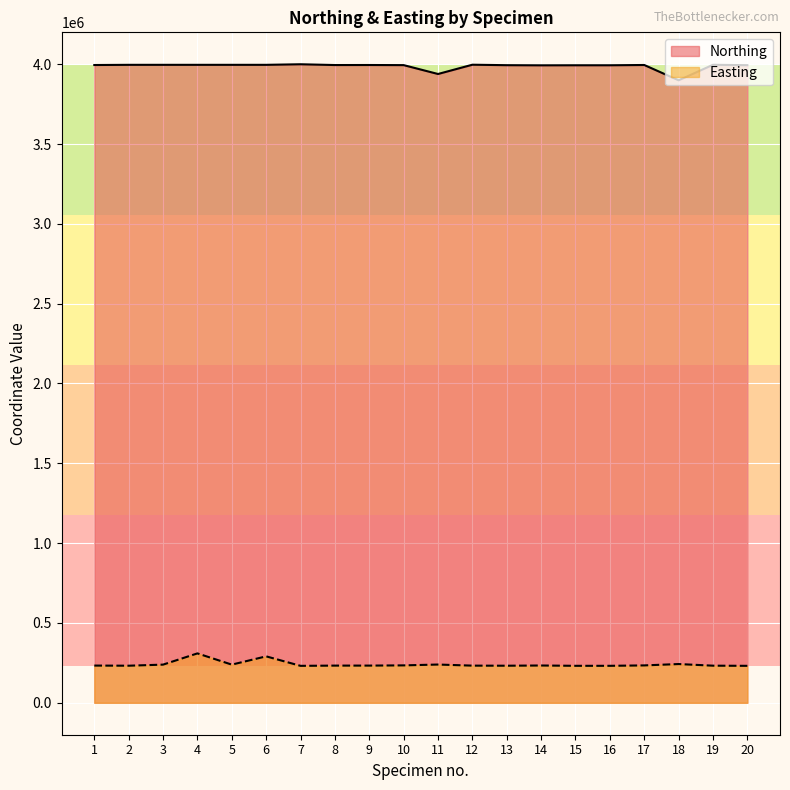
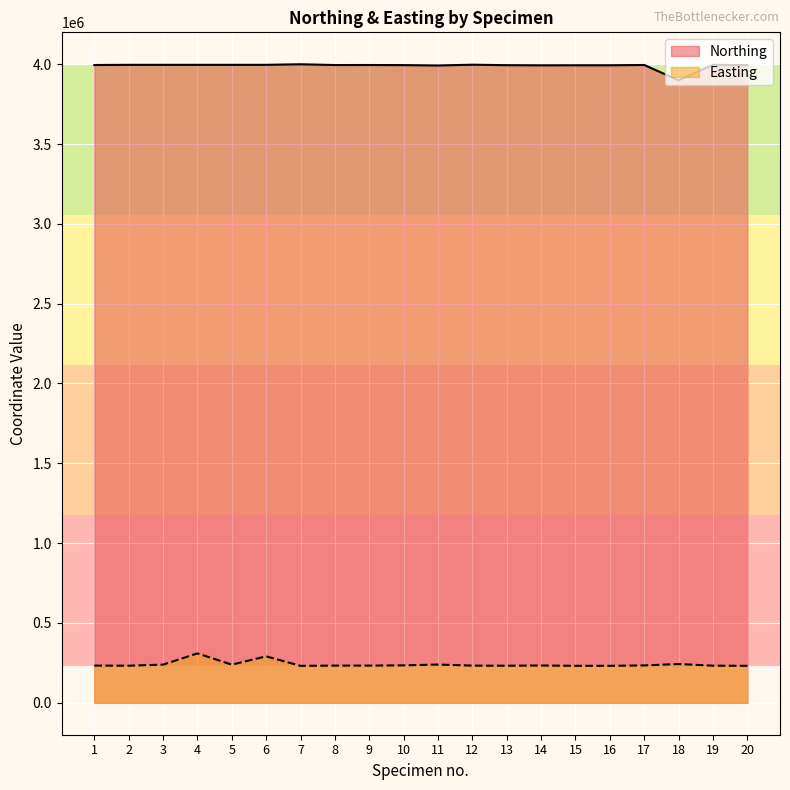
Northing, 11: 3940000 -> 3990000
